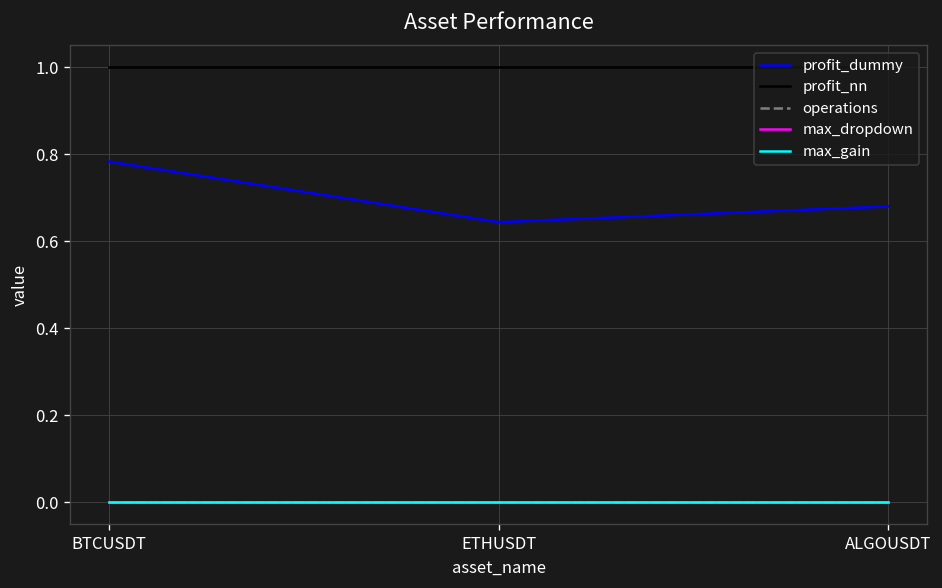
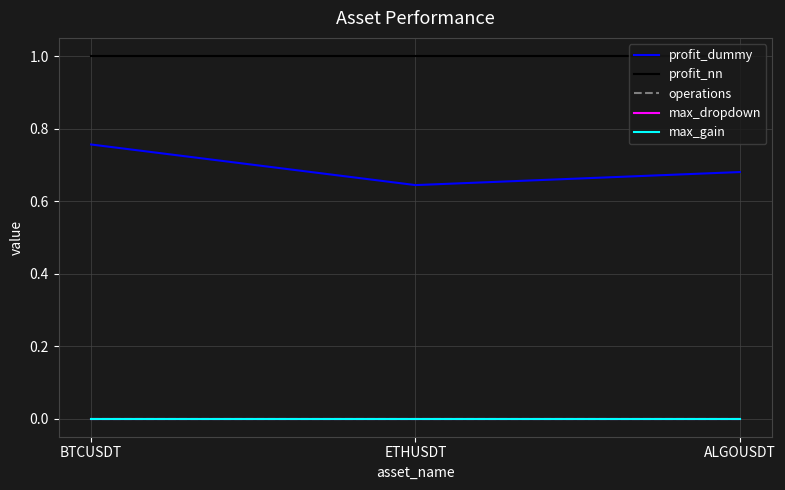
profit_dummy, BTCUSDT: 0.78 -> 0.76
